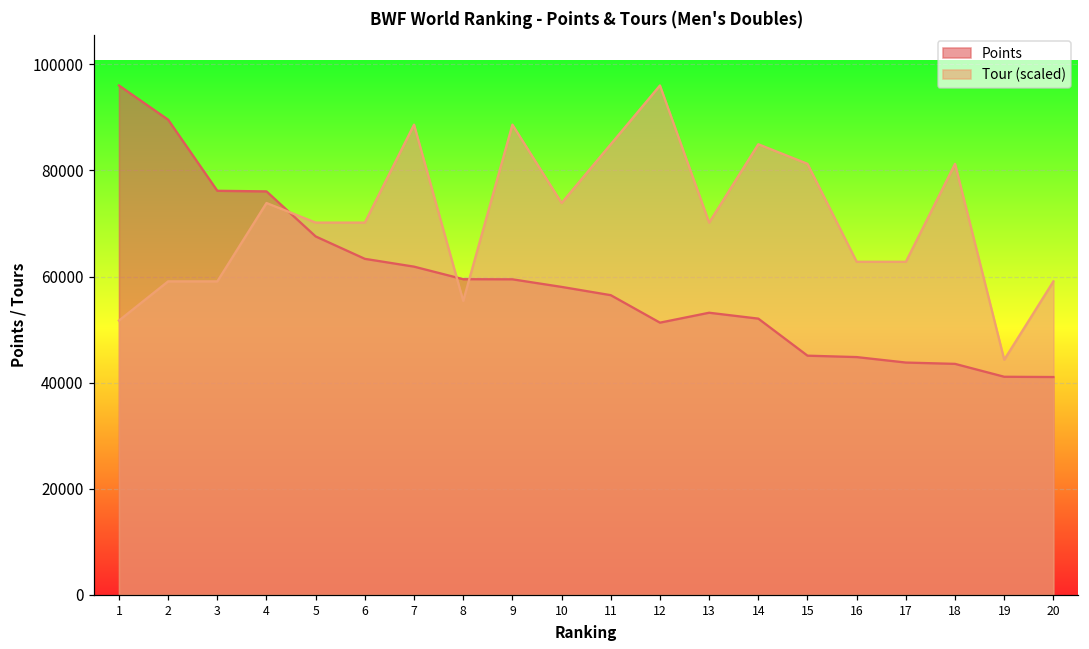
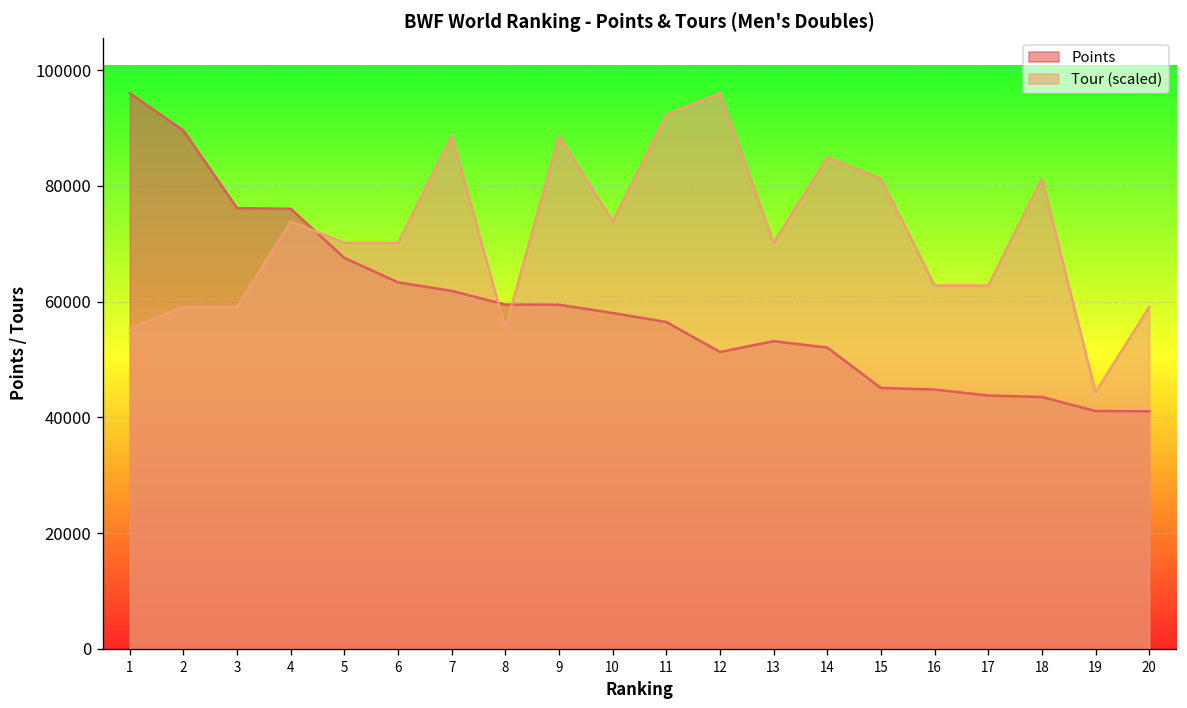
Tour (scaled), 1: 52000 -> 55000
Tour (scaled), 11: 85000 -> 92000
